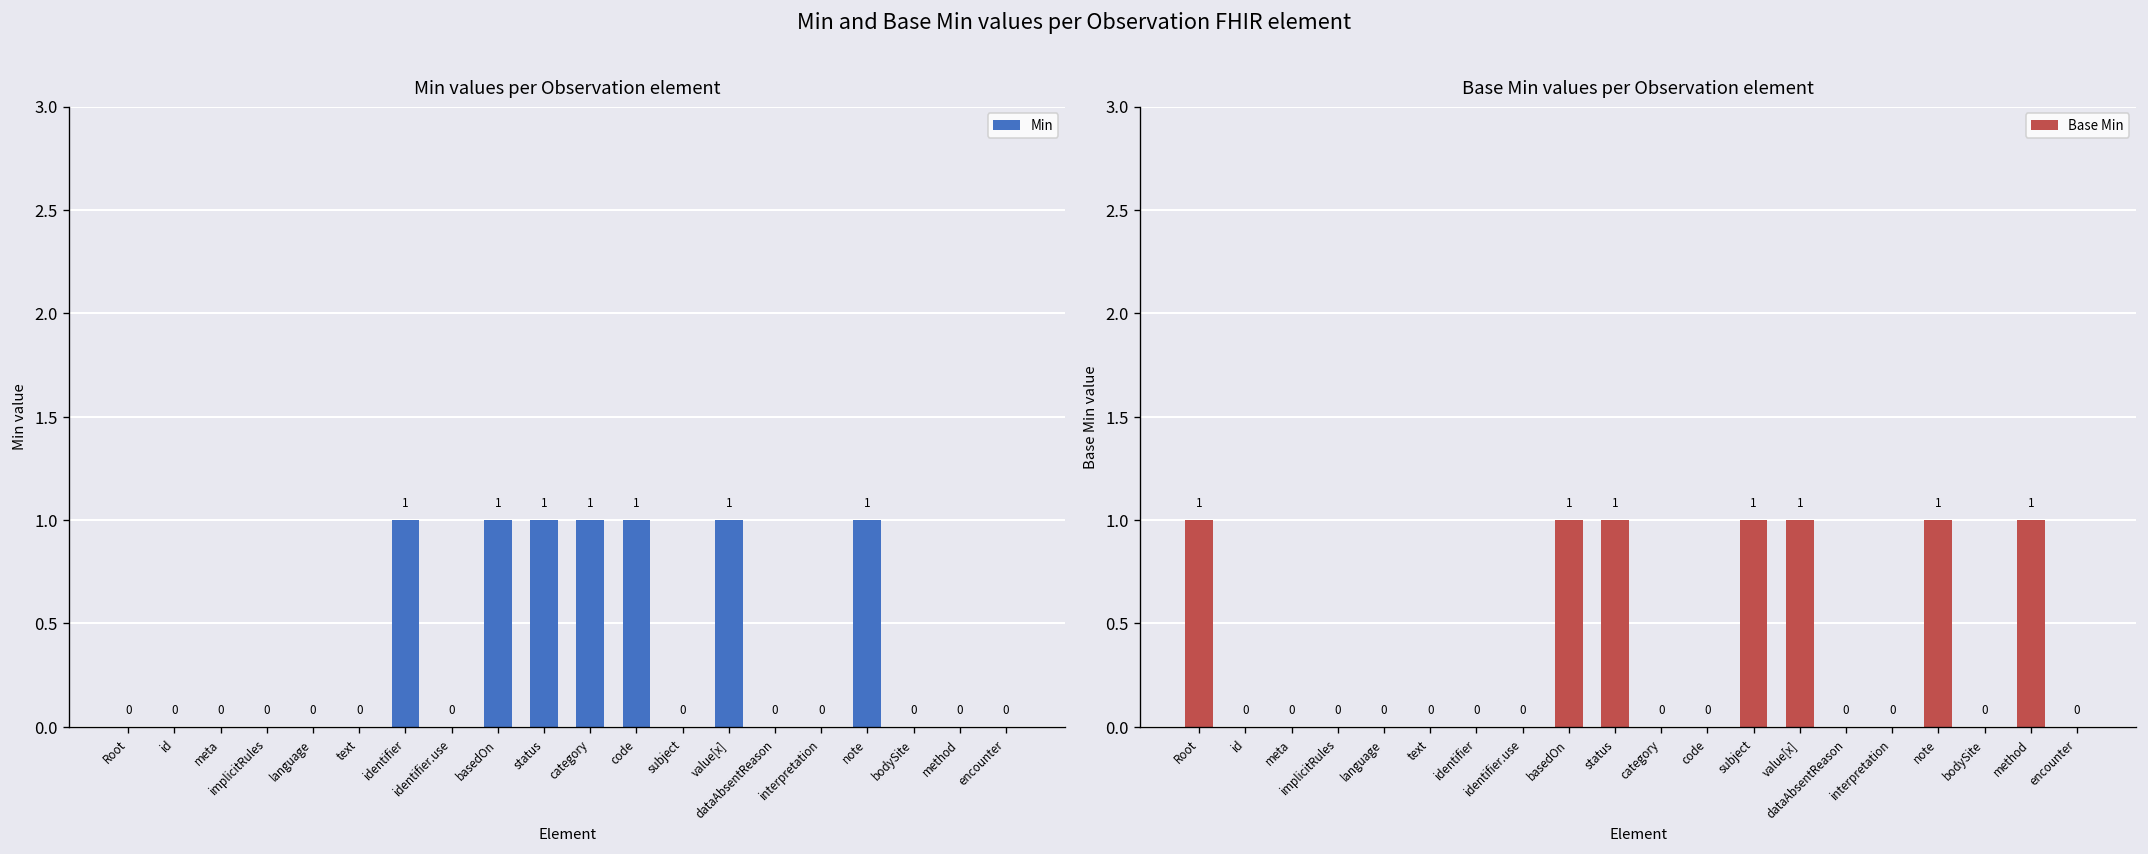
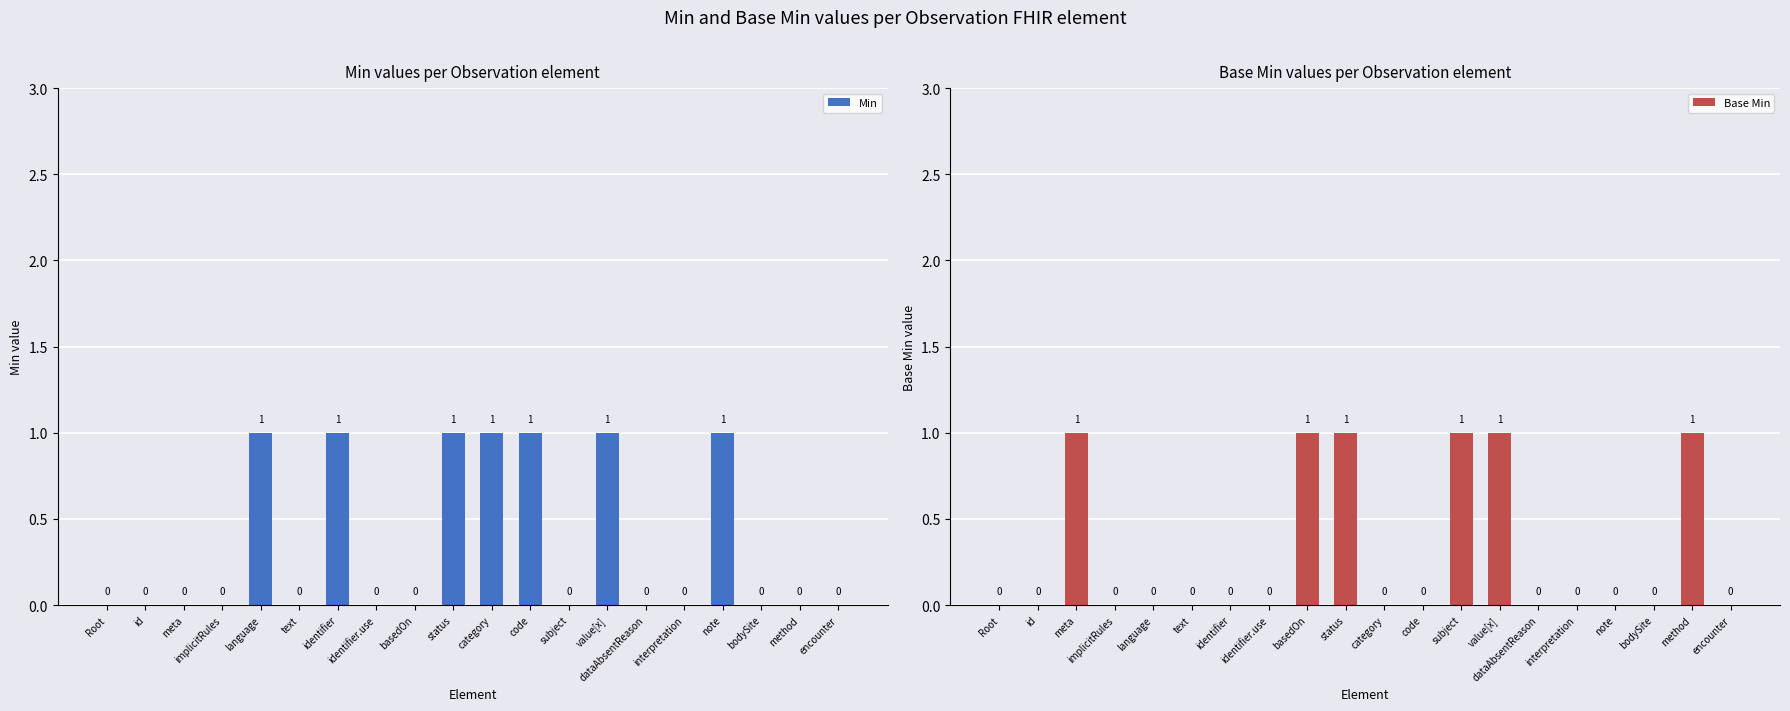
Min values per Observation element, language: 0 -> 1
Min values per Observation element, basedOn: 1 -> 0
Base Min values per Observation element, Root: 1 -> 0
Base Min values per Observation element, meta: 0 -> 1
Base Min values per Observation element, note: 1 -> 0
